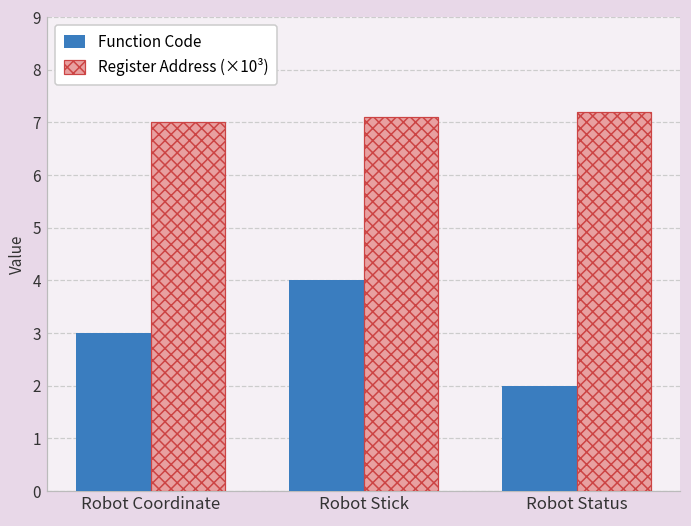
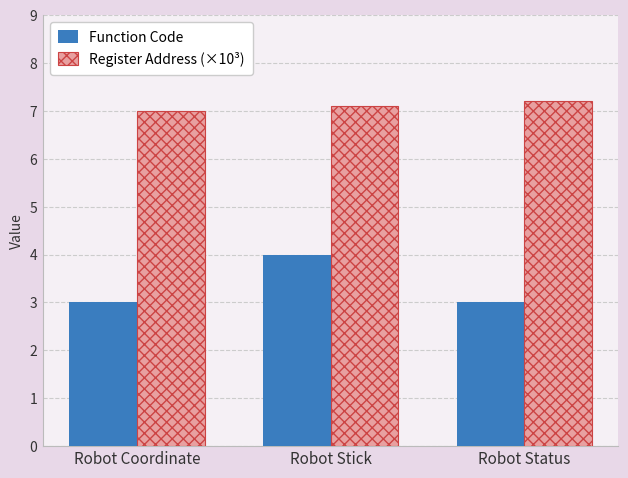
Function Code, Robot Status: 2 -> 3
